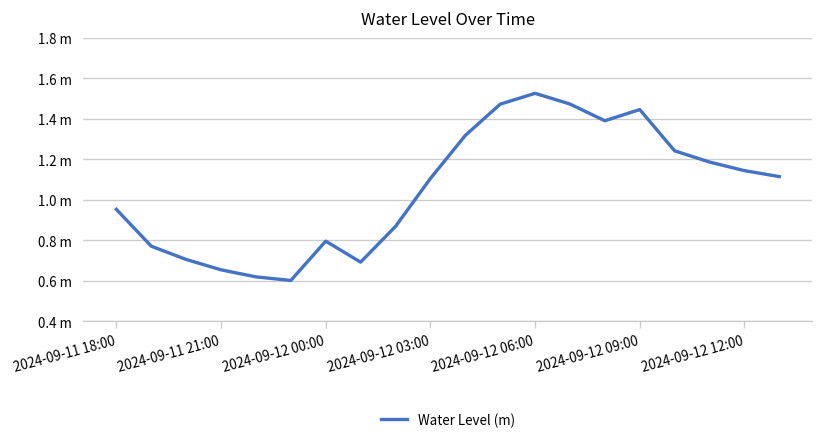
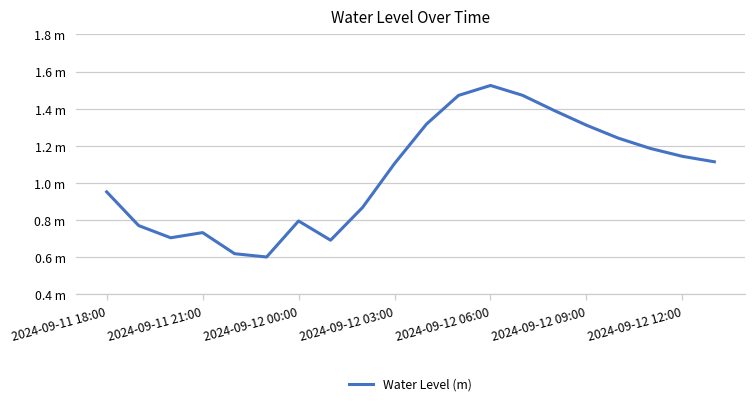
2024-09-11 21:00: 0.65 m -> 0.73 m
2024-09-12 09:00: 1.44 m -> 1.31 m
